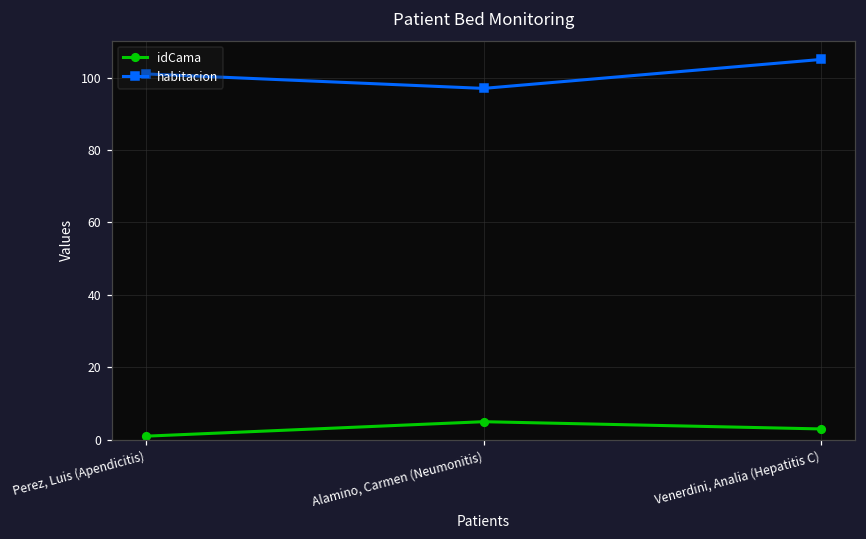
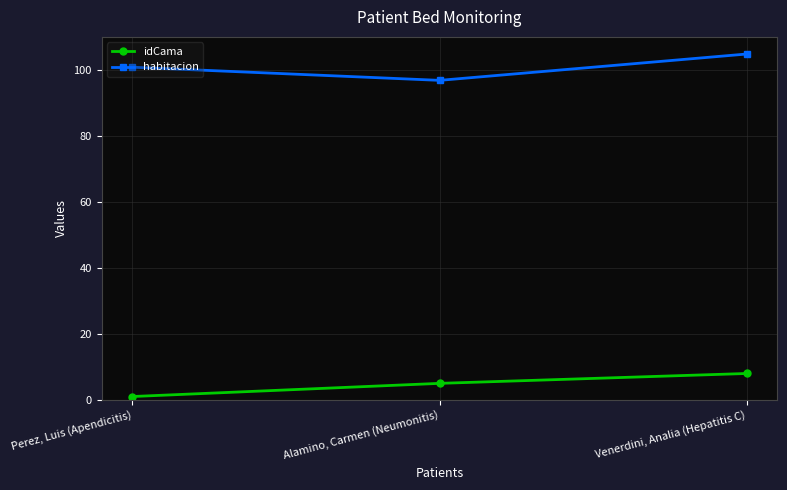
idCama, Venerdini, Analia (Hepatitis C): 3 -> 8
